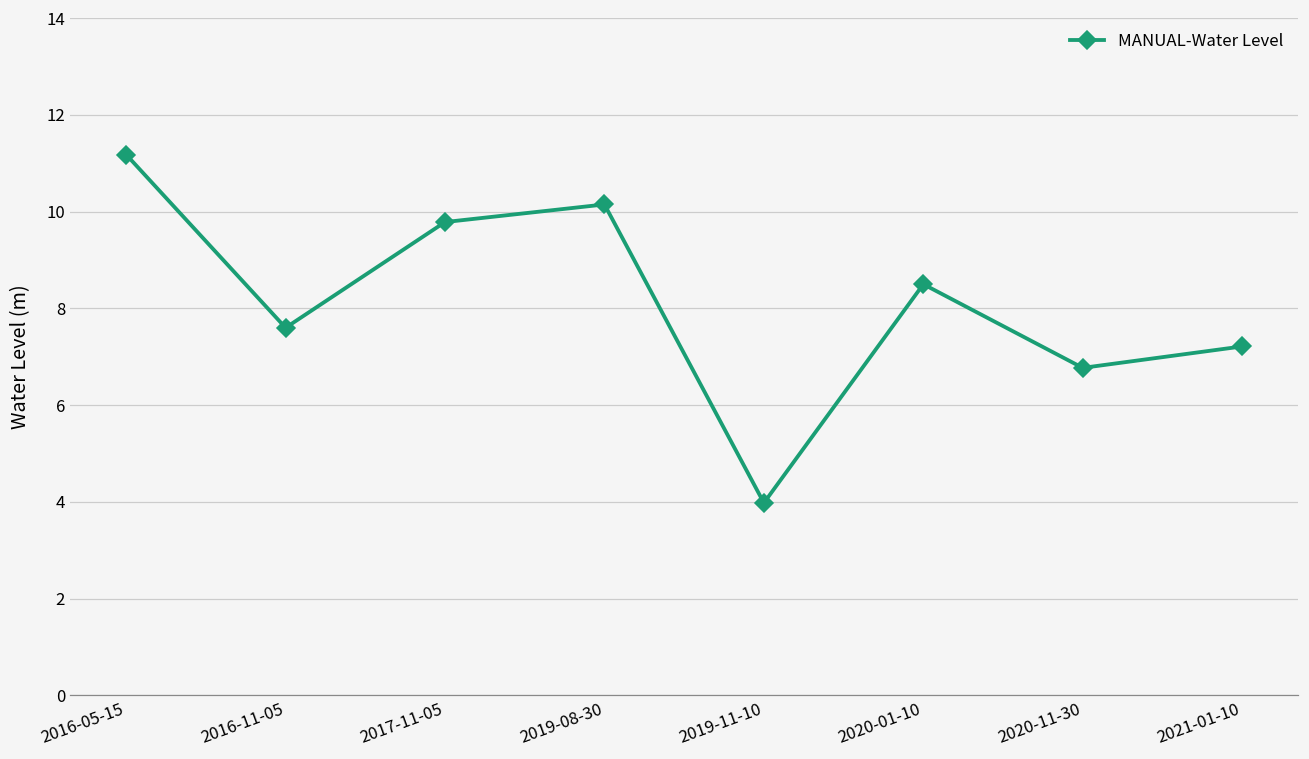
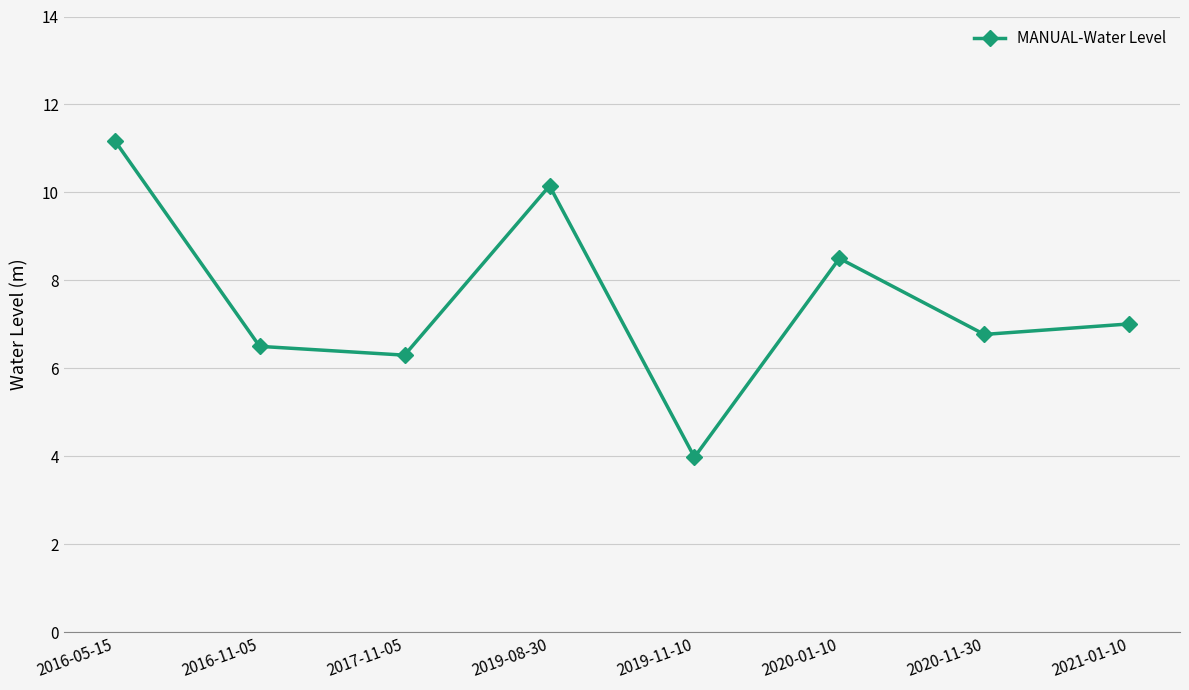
2016-11-05: 7.6 -> 6.5
2017-11-05: 9.8 -> 6.3
2021-01-10: 7.2 -> 7.0
